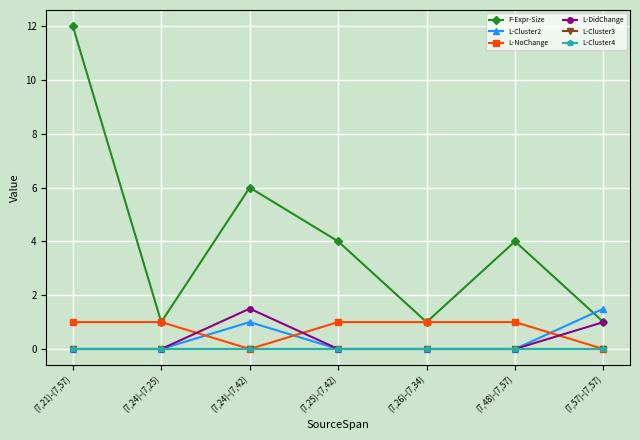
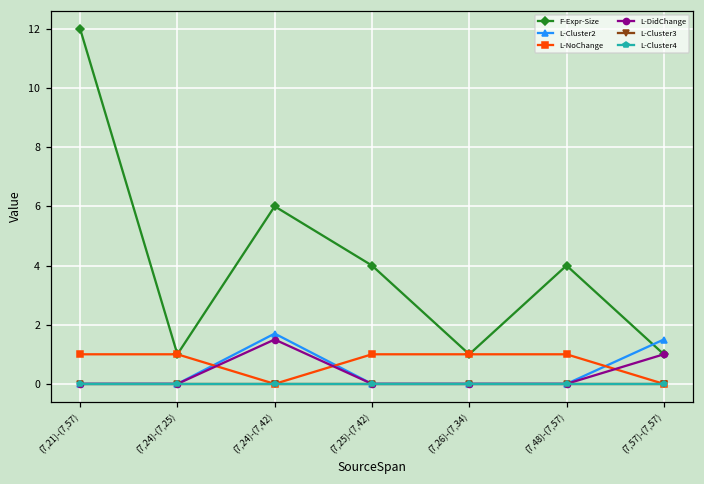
L-Cluster2, (7,24)-(7,42): 1.0 -> 1.7
